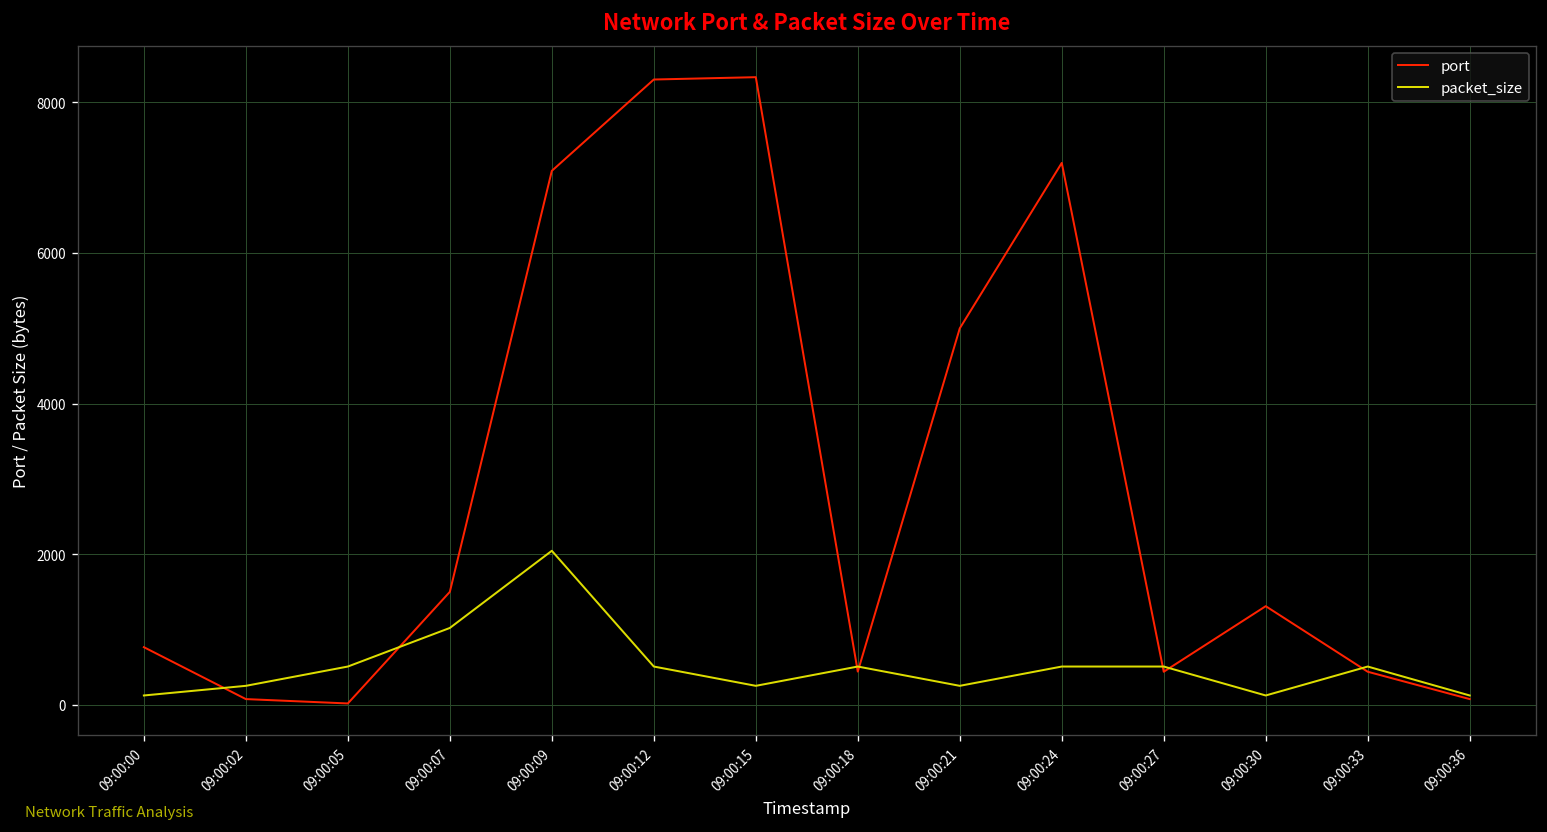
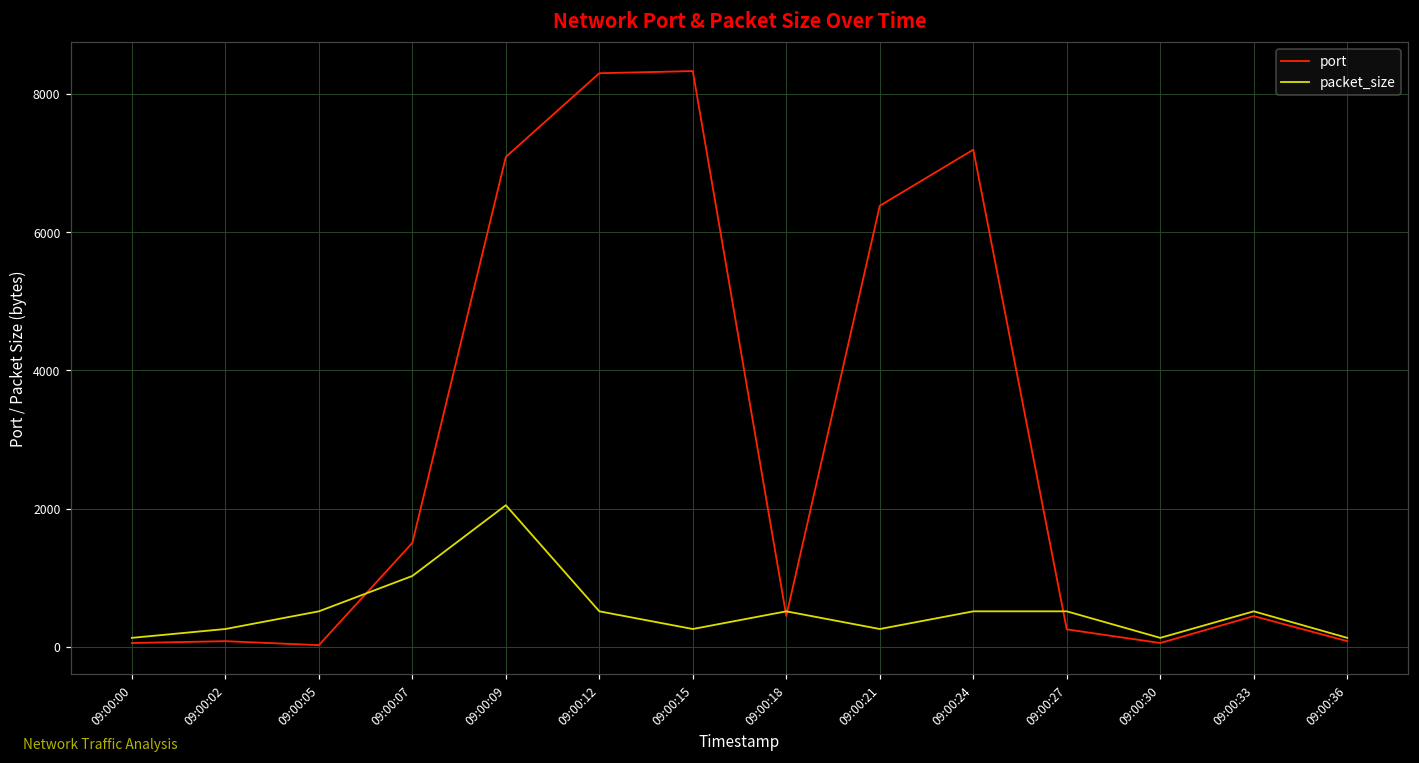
port, 09:00:00: 800 -> 100
port, 09:00:21: 5000 -> 6400
port, 09:00:27: 400 -> 300
port, 09:00:30: 1300 -> 100
